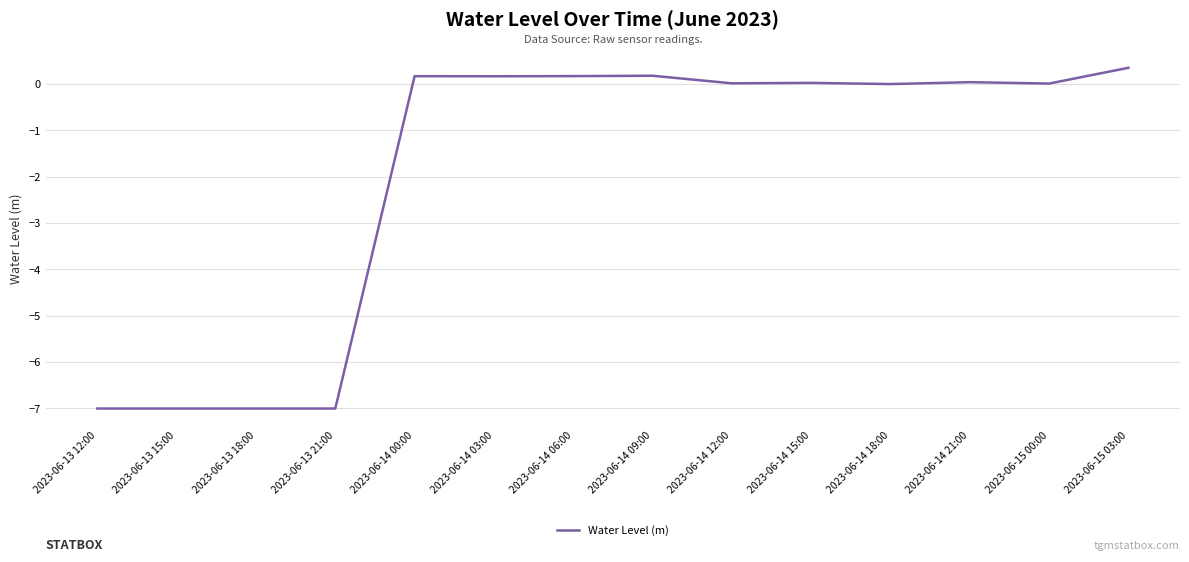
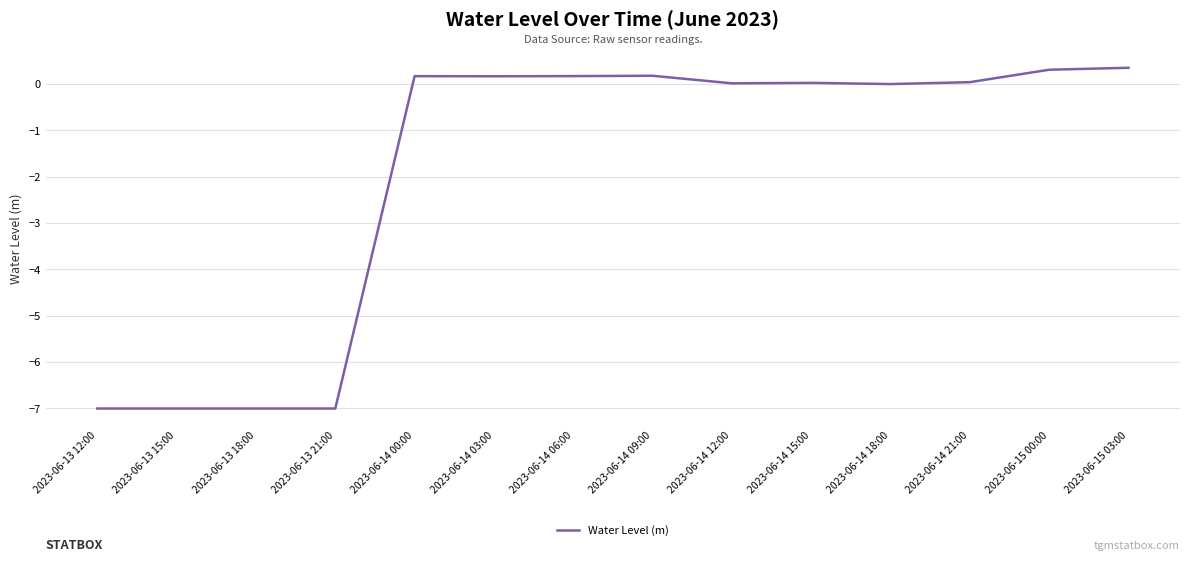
2023-06-15 00:00: 0.0 -> 0.3
